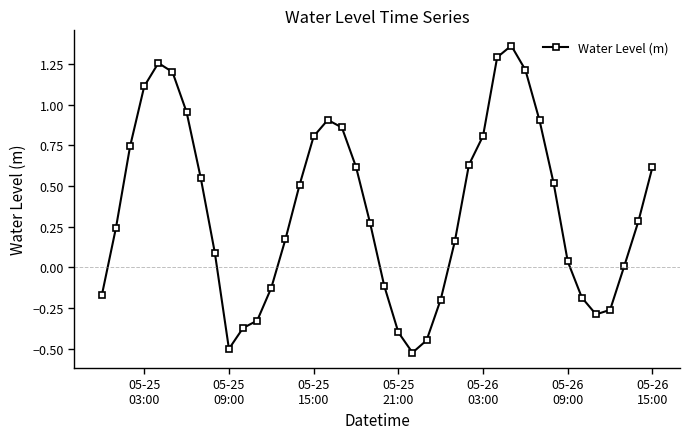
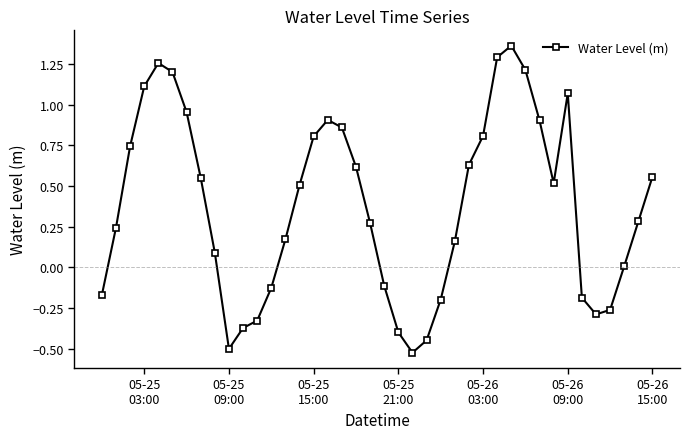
05-26 09:00: 0.04 -> 1.07
05-26 15:00: 0.62 -> 0.56
